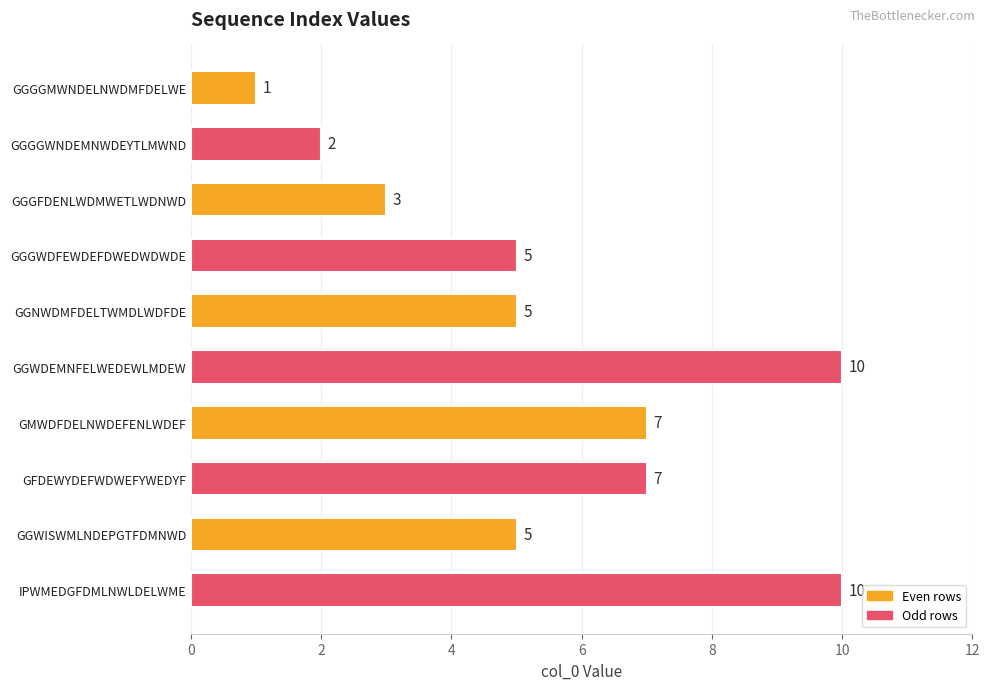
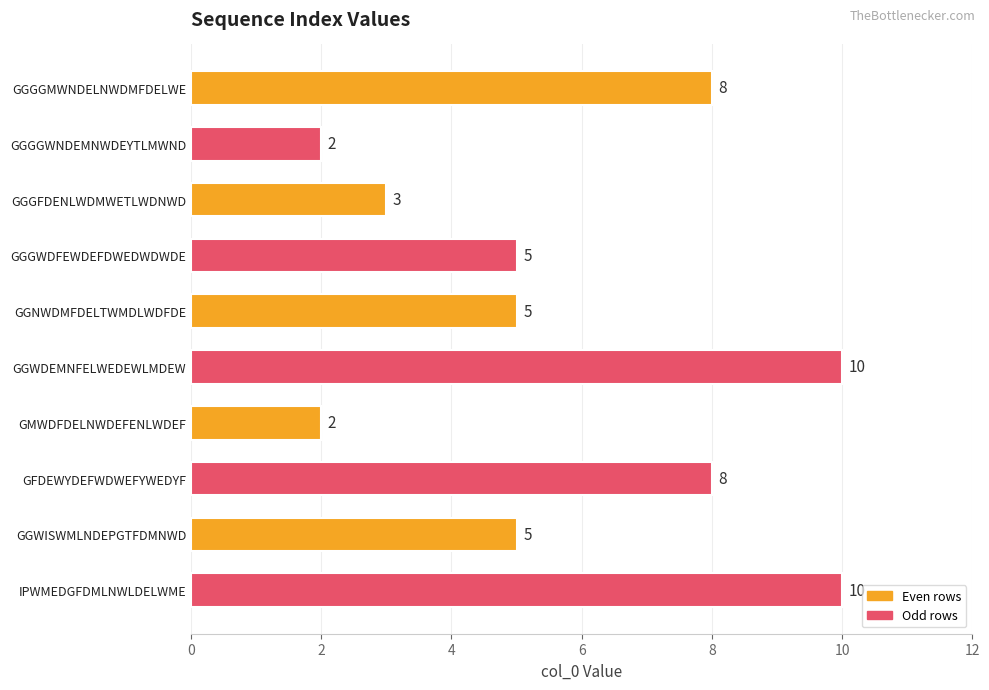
GGGGMWNDELNWDMFDELWE: 1 -> 8
GMWDFDELNWDEFENLWDEF: 7 -> 2
GFDEWYDEFWDWEFYWEDYF: 7 -> 8
